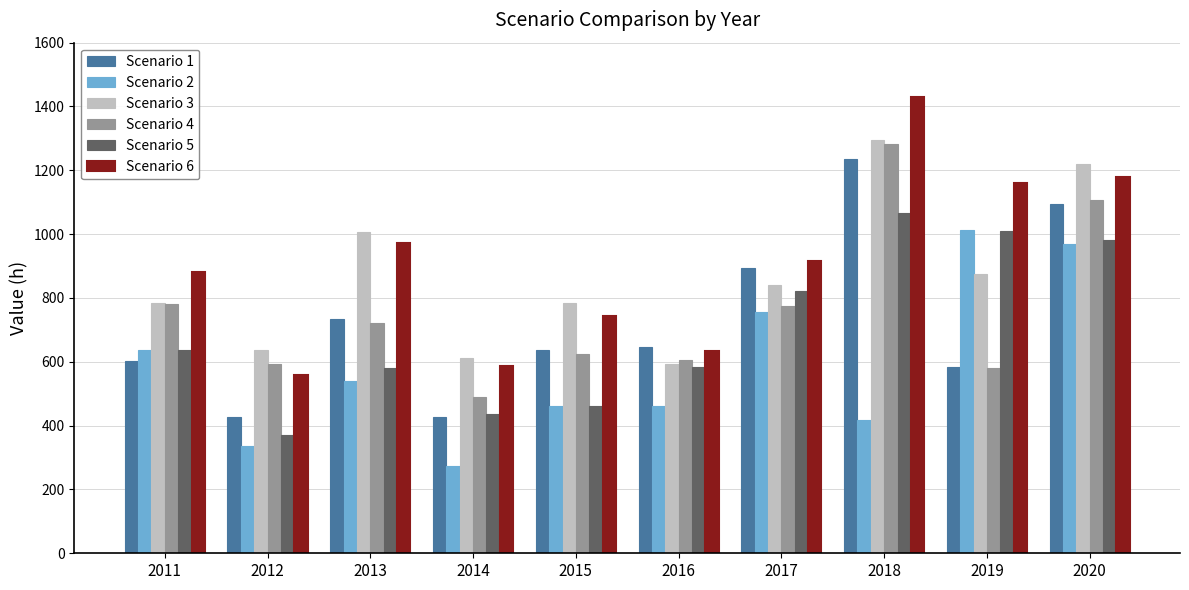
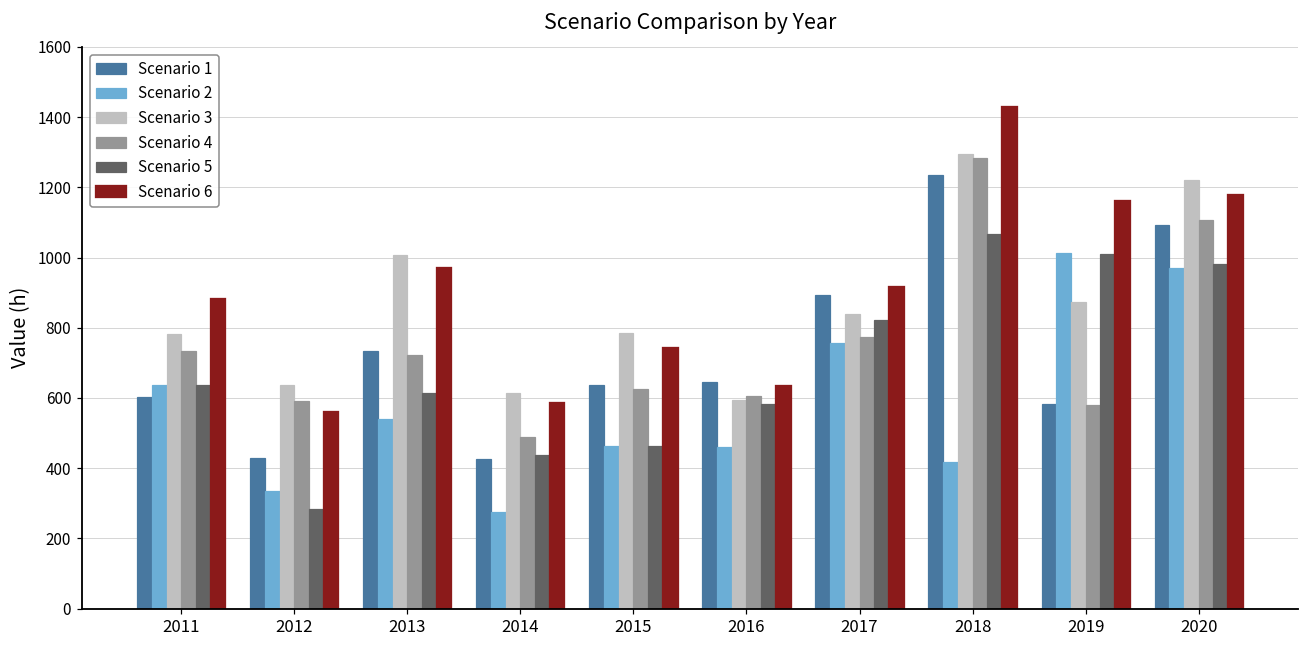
Scenario 4, 2011: 780 -> 730
Scenario 5, 2012: 370 -> 280
Scenario 5, 2013: 580 -> 620
